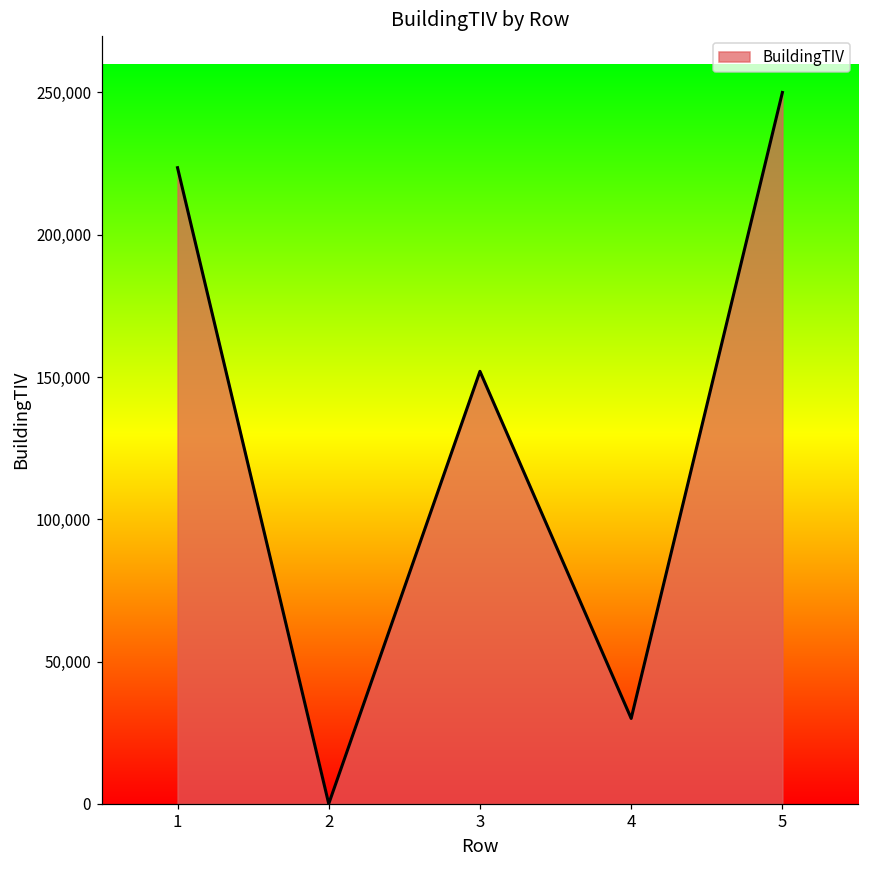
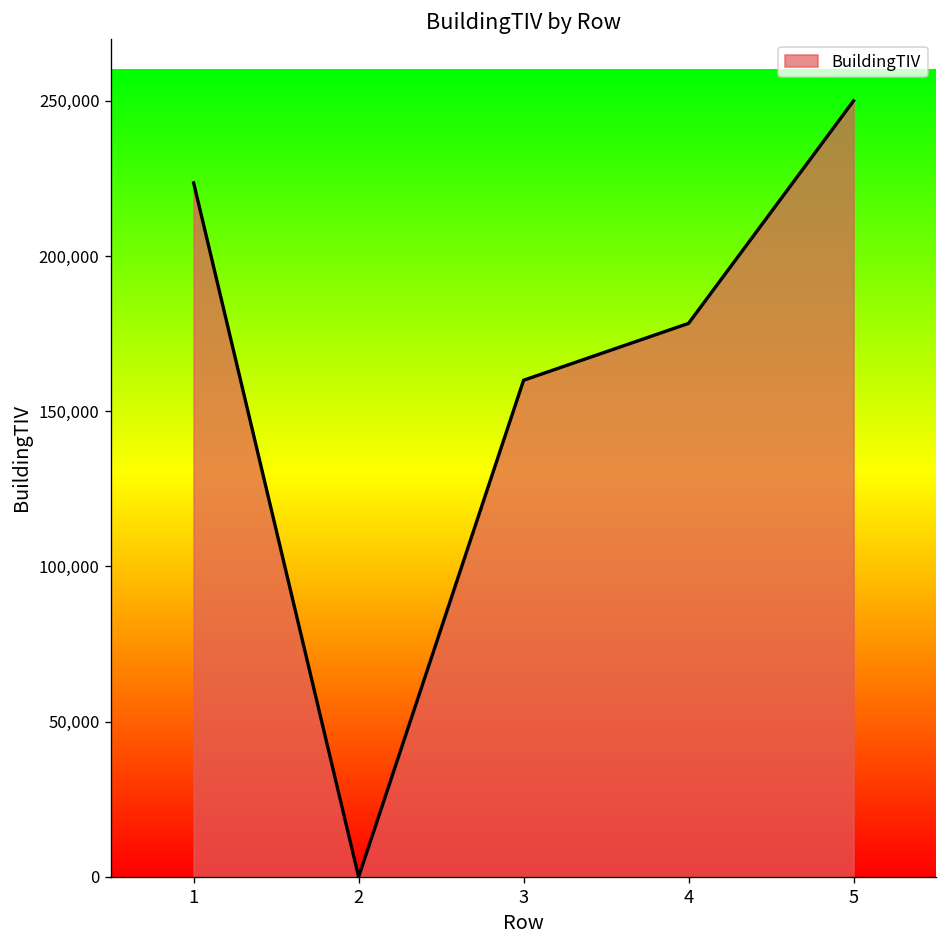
3: 152,000 -> 160,000
4: 30,000 -> 178,000
